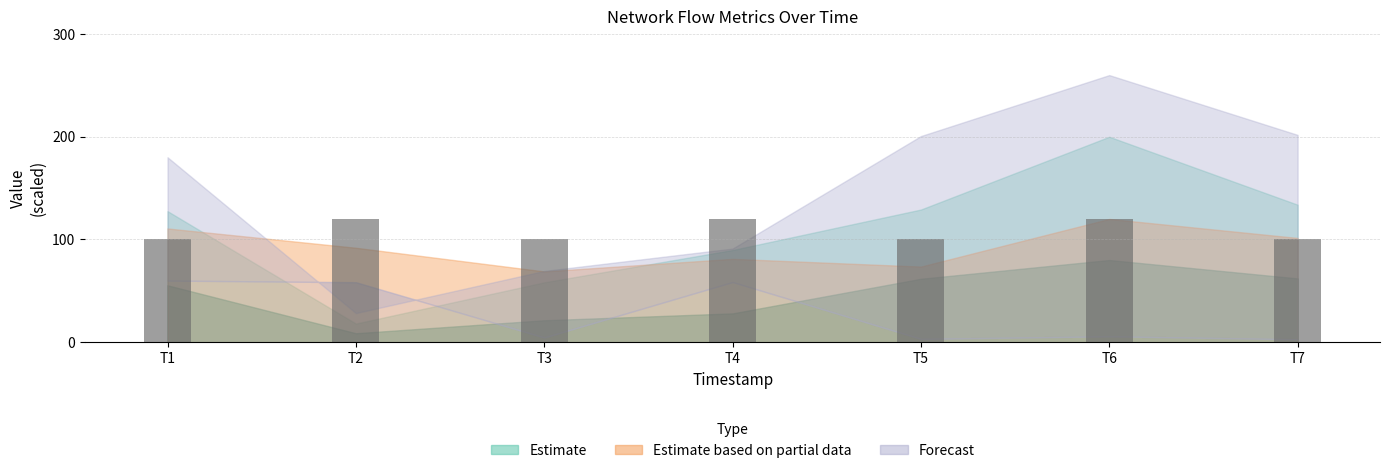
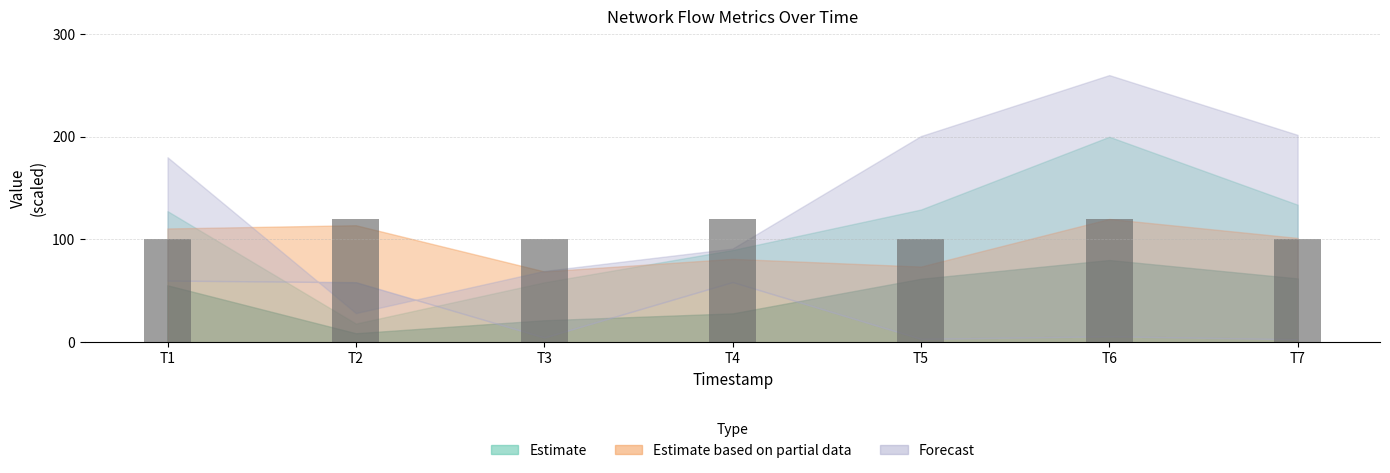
Estimate based on partial data, T2: 92 -> 114
